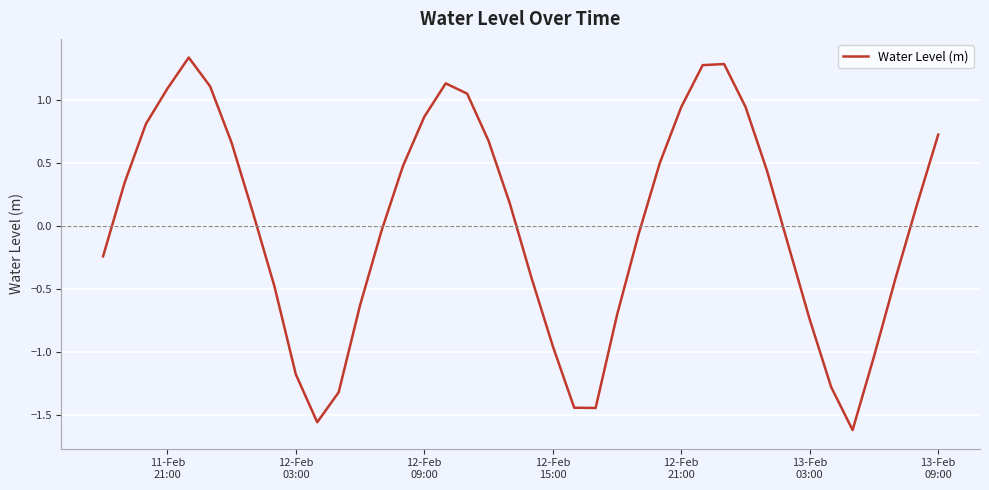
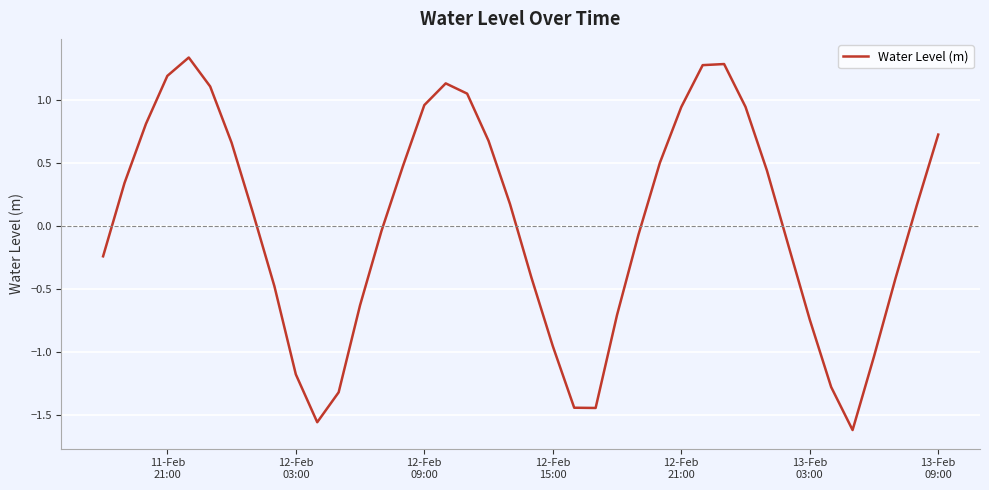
11-Feb 21:00: 1.09 -> 1.19
12-Feb 09:00: 0.87 -> 0.96
